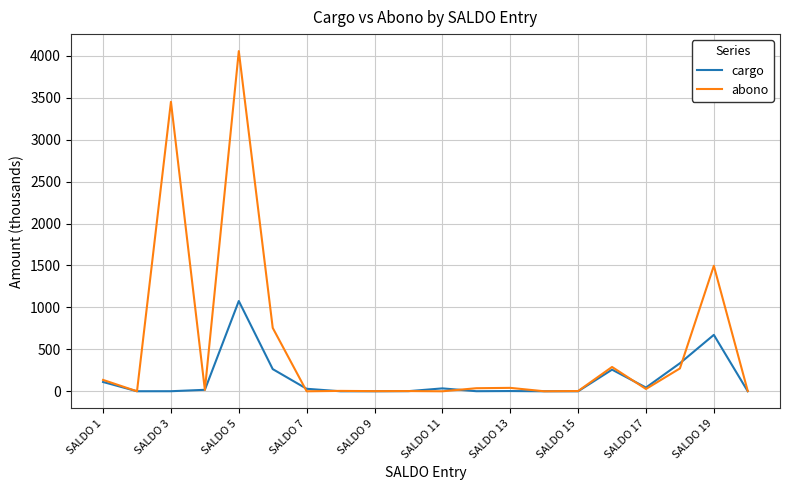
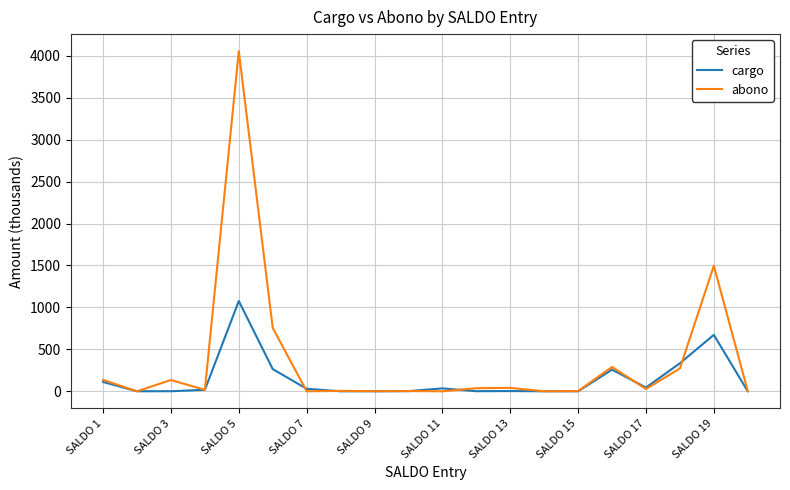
abono, SALDO 3: 3500 -> 100
